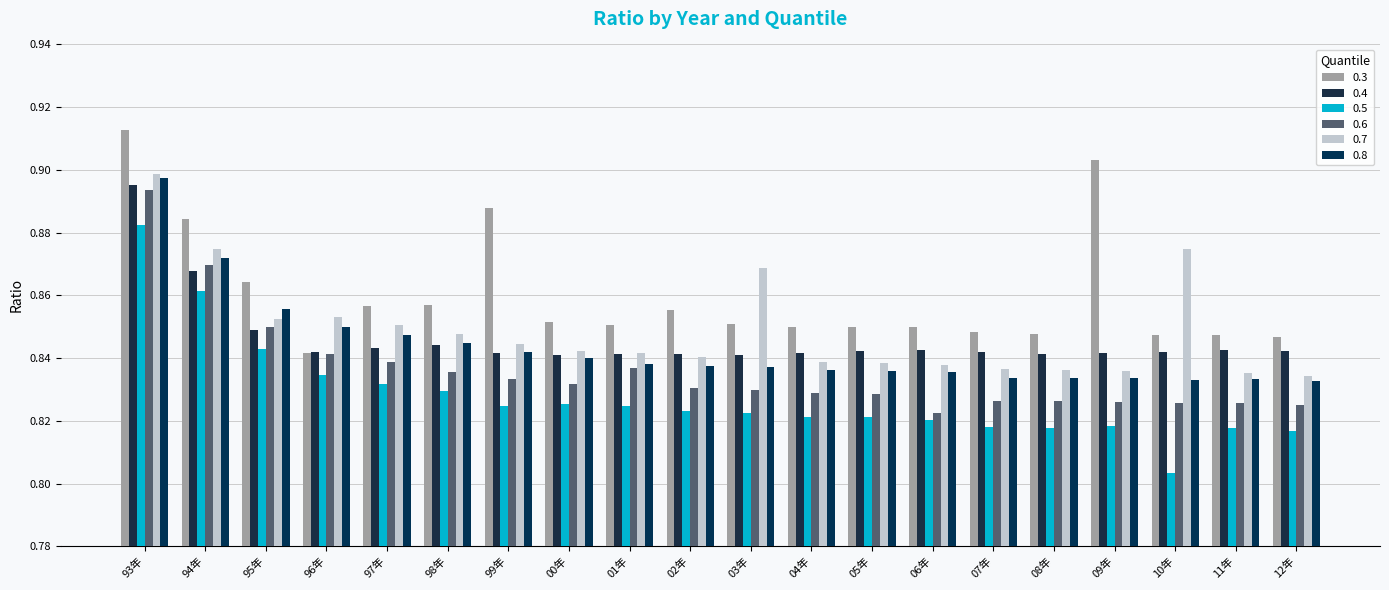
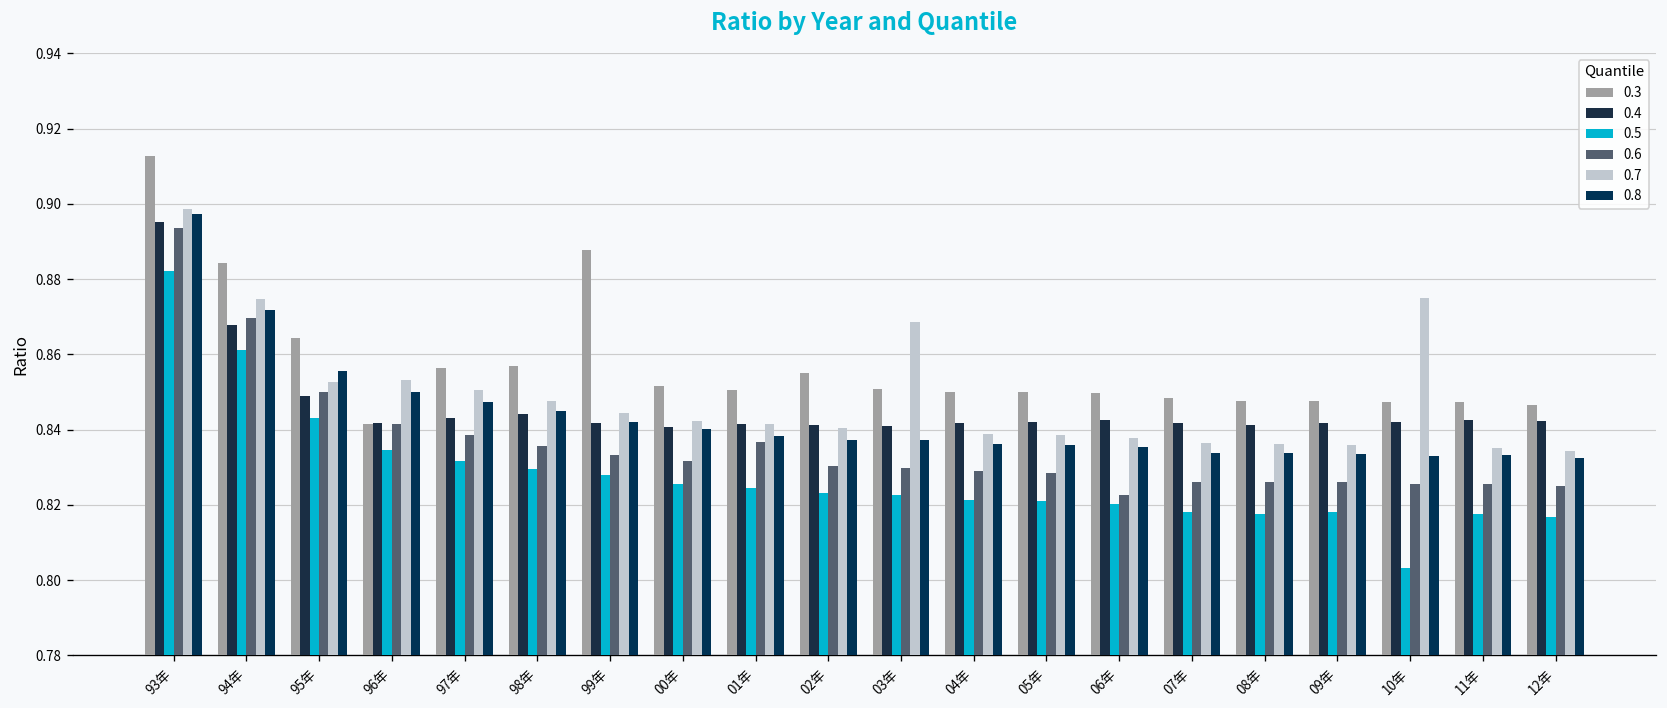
0.5, 99年: 0.825 -> 0.828
0.3, 09年: 0.903 -> 0.848
